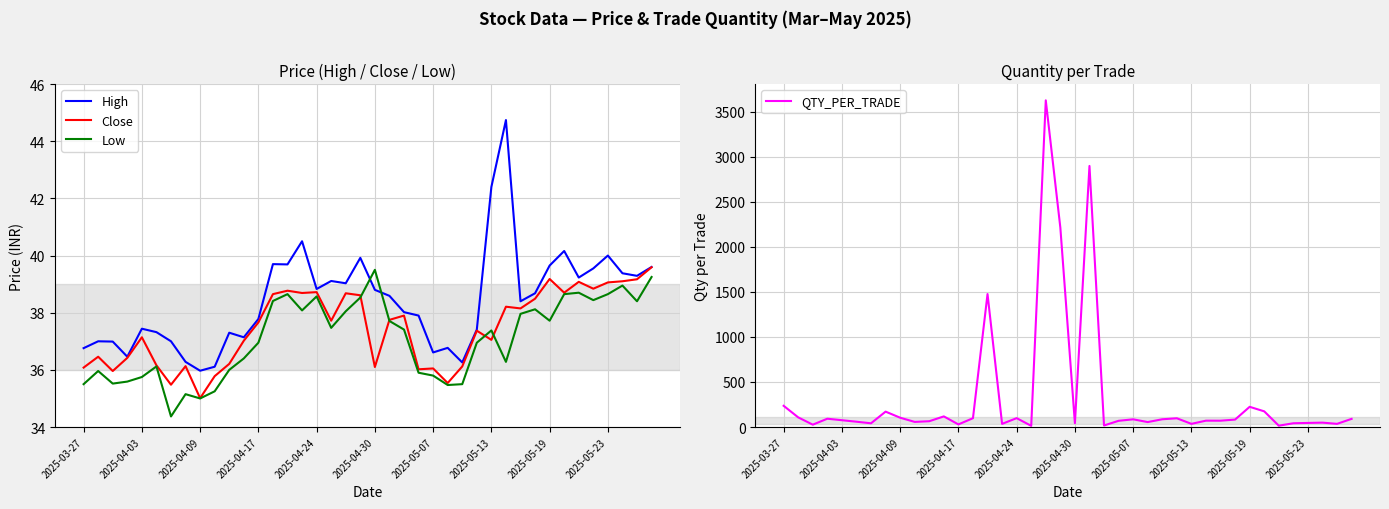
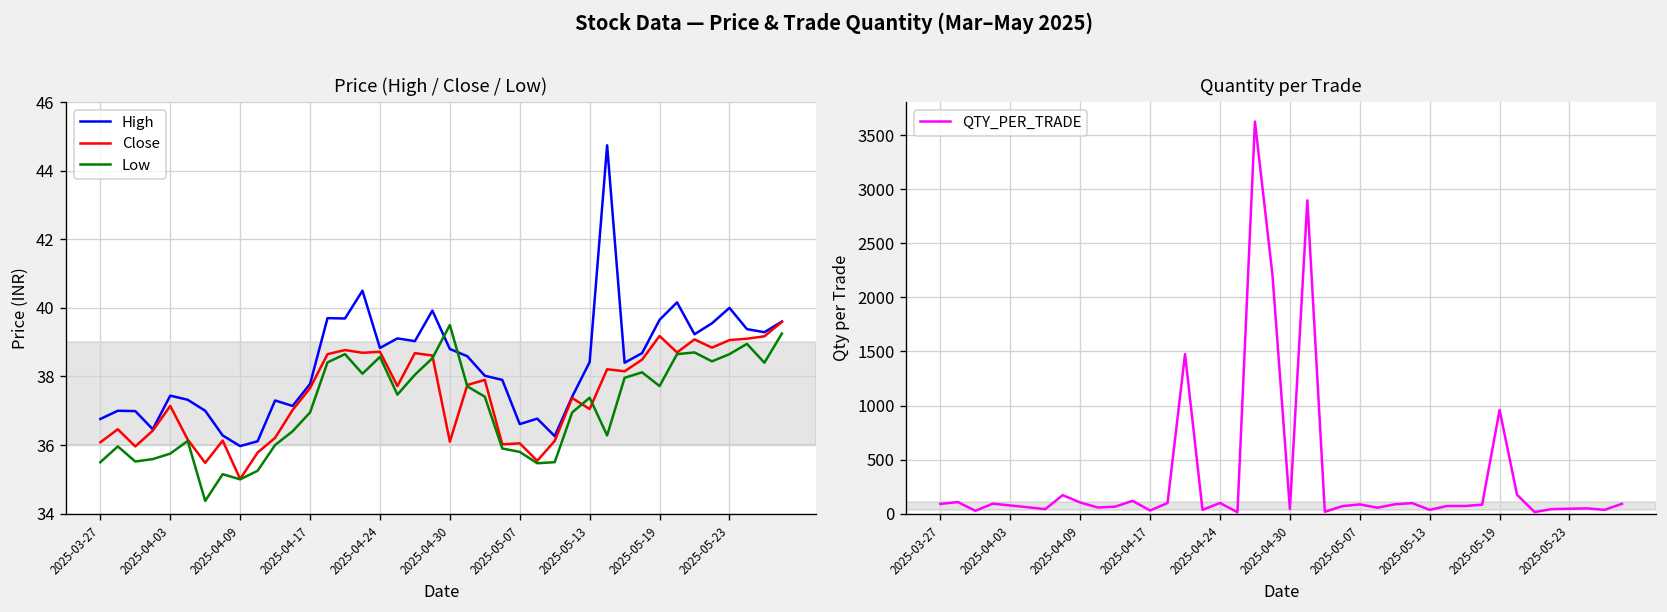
Price (High / Close / Low), High, 2025-05-13: 42.4 -> 38.4
Quantity per Trade, 2025-03-27: 200 -> 100
Quantity per Trade, 2025-05-19: 200 -> 1000
